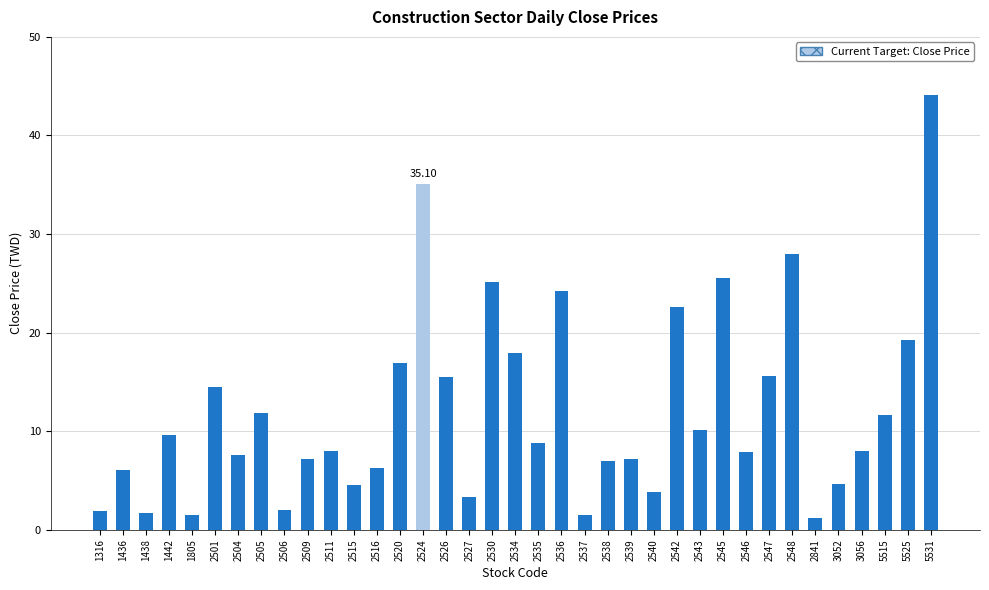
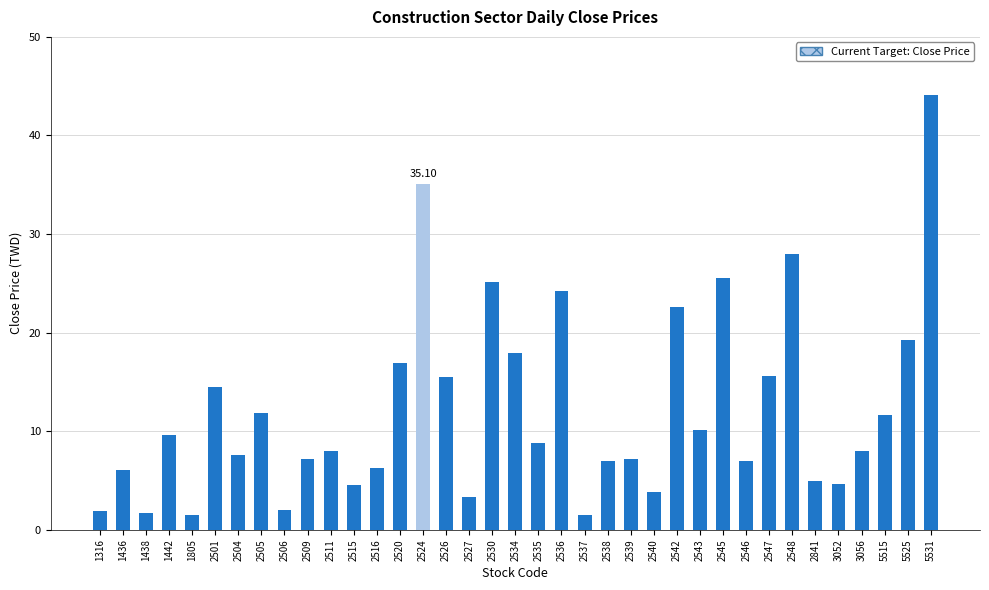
2546: 8 -> 7
2841: 1 -> 5
